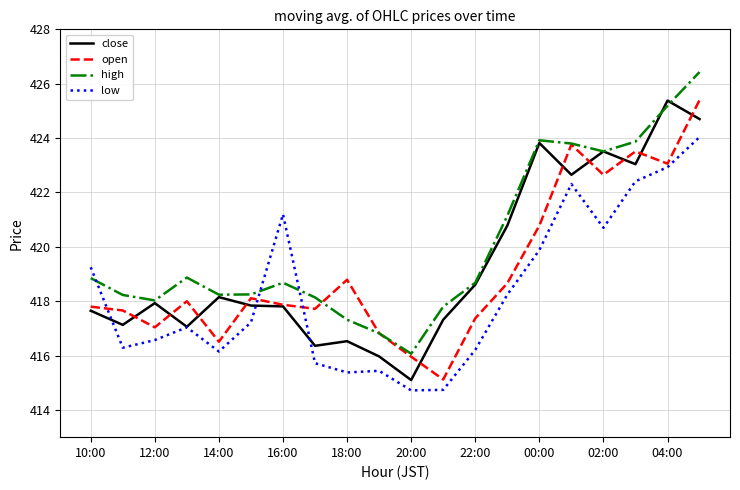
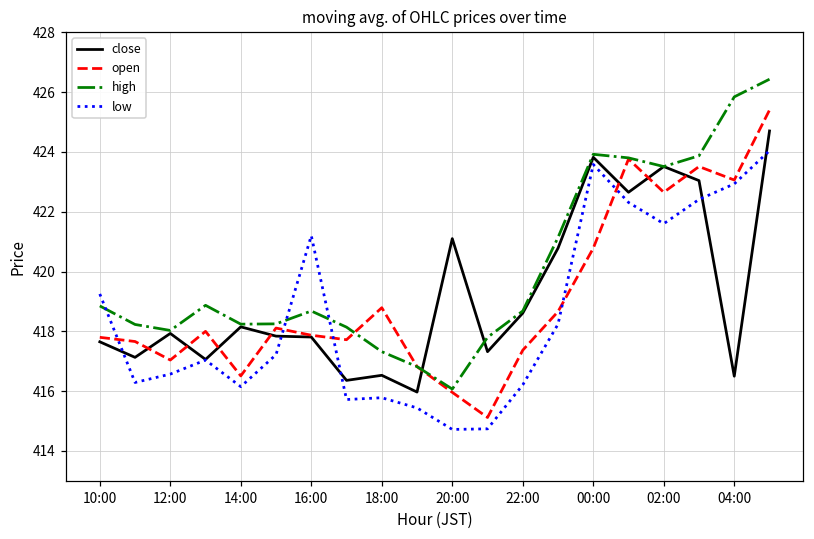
low, 18:00: 415.4 -> 415.8
close, 20:00: 415.1 -> 421.1
low, 00:00: 419.9 -> 423.6
low, 02:00: 420.7 -> 421.6
close, 04:00: 425.4 -> 416.5
high, 04:00: 425.2 -> 425.8
